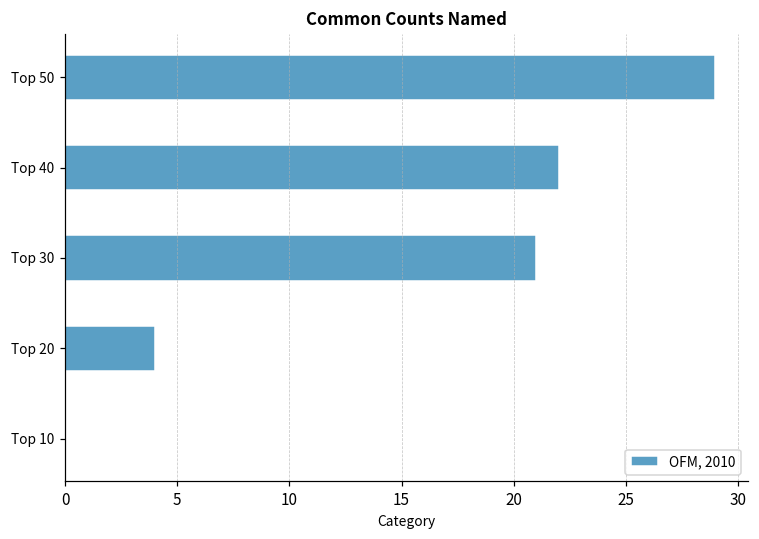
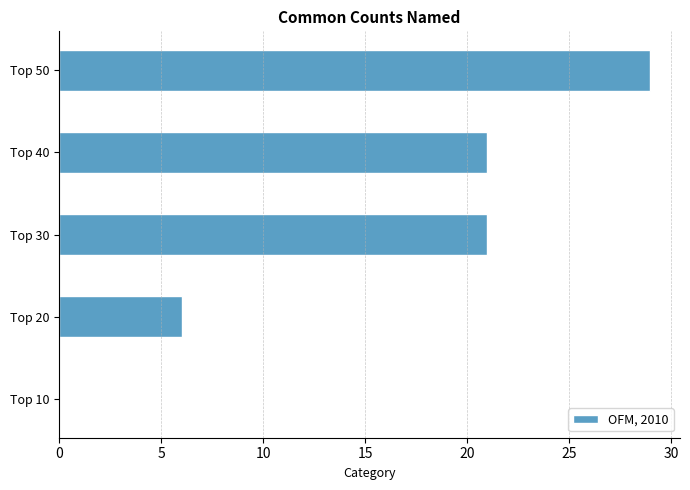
Top 40: 22 -> 21
Top 20: 4 -> 6
